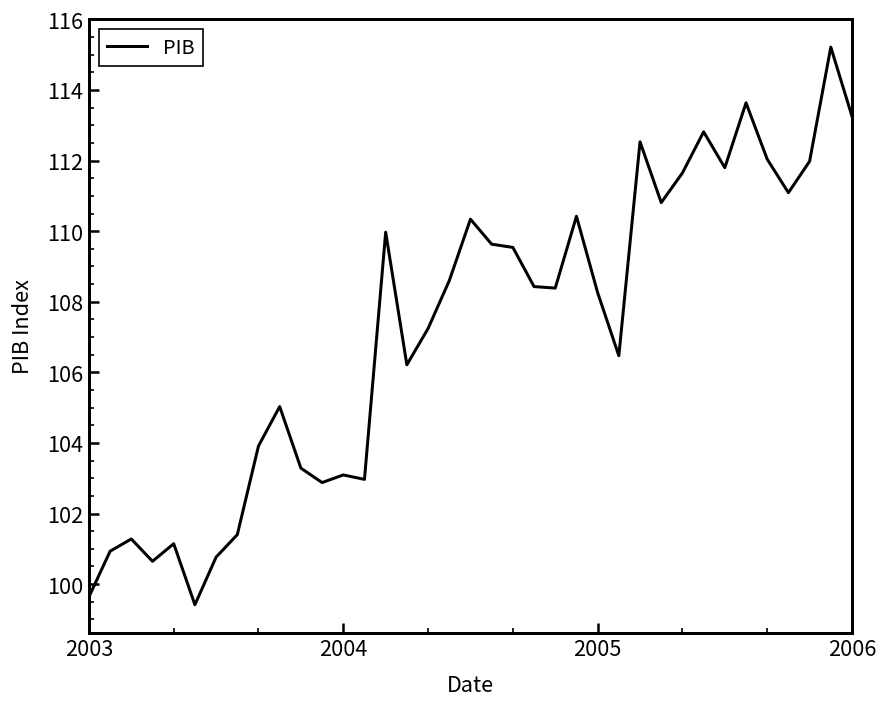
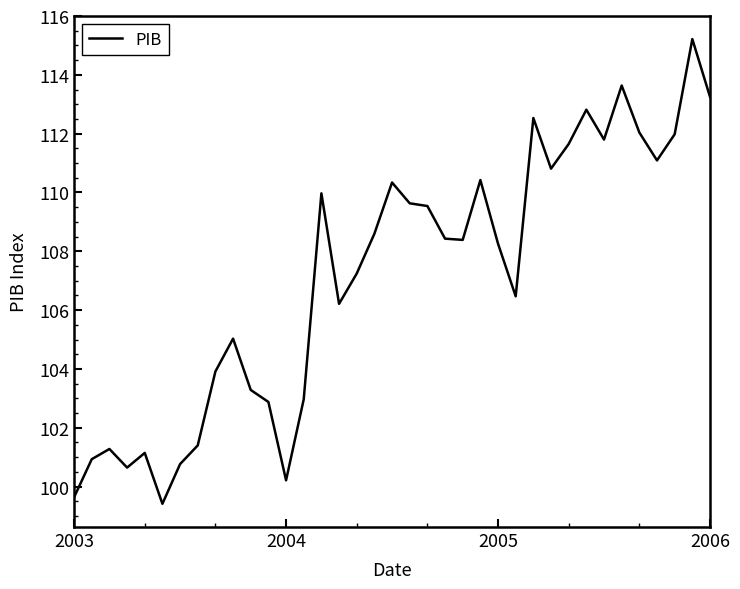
2004: 103.1 -> 100.2
